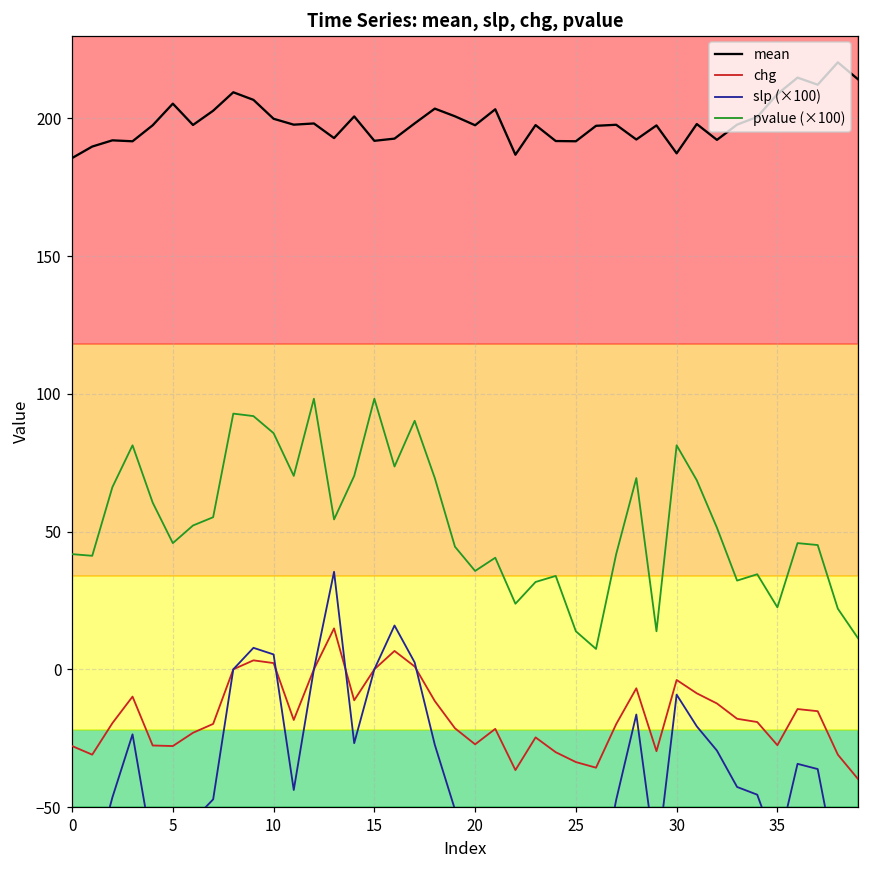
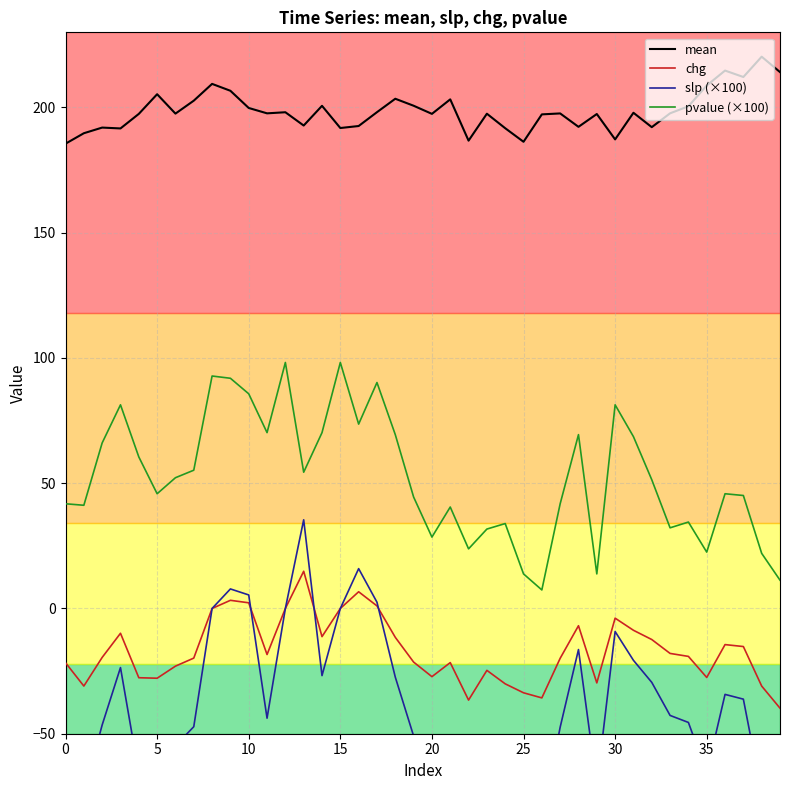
chg, 0: -28 -> -22
pvalue (×100), 20: 36 -> 28
mean, 25: 192 -> 186
